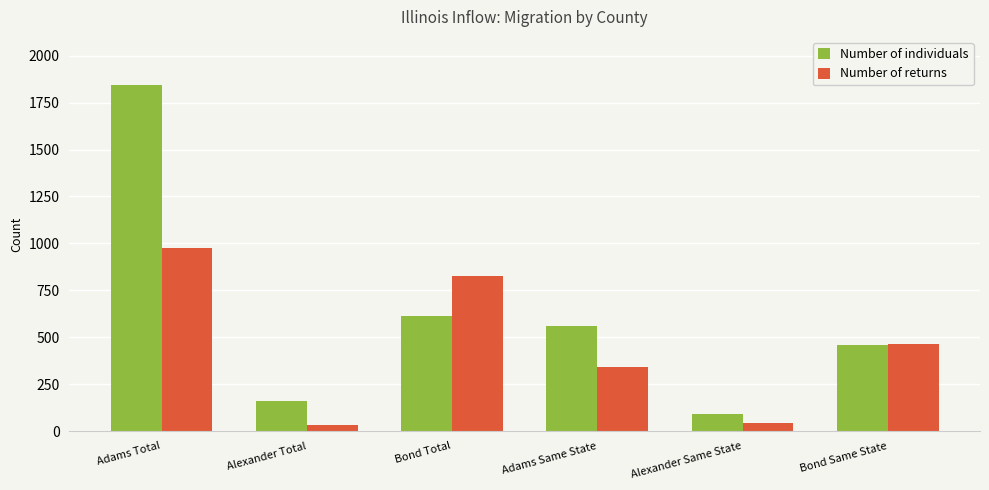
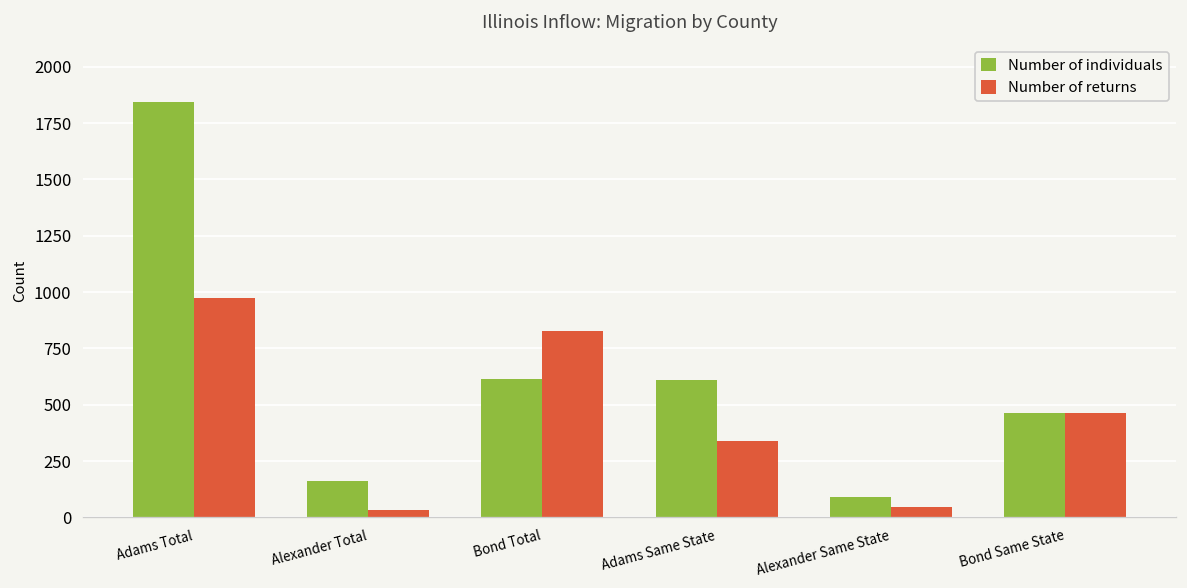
Number of individuals, Adams Same State: 560 -> 610
